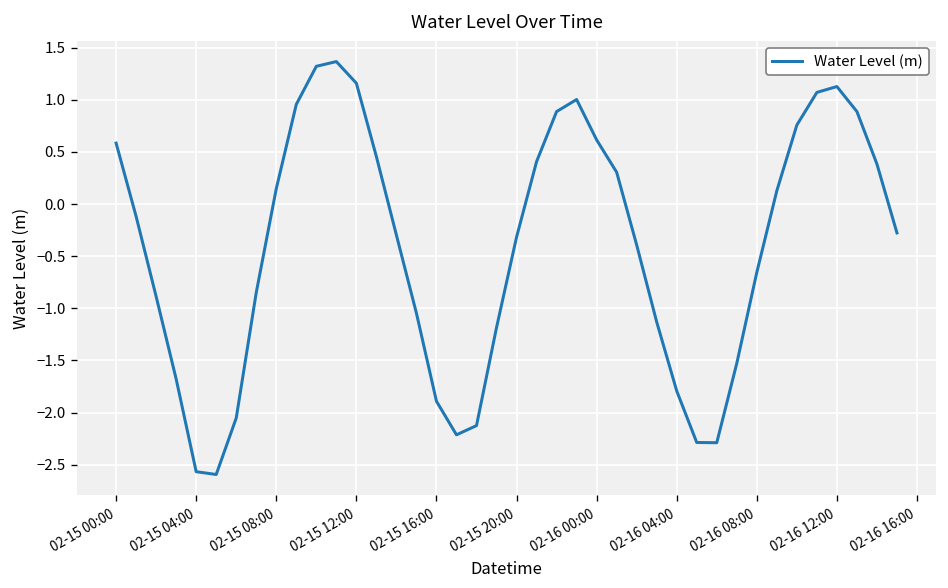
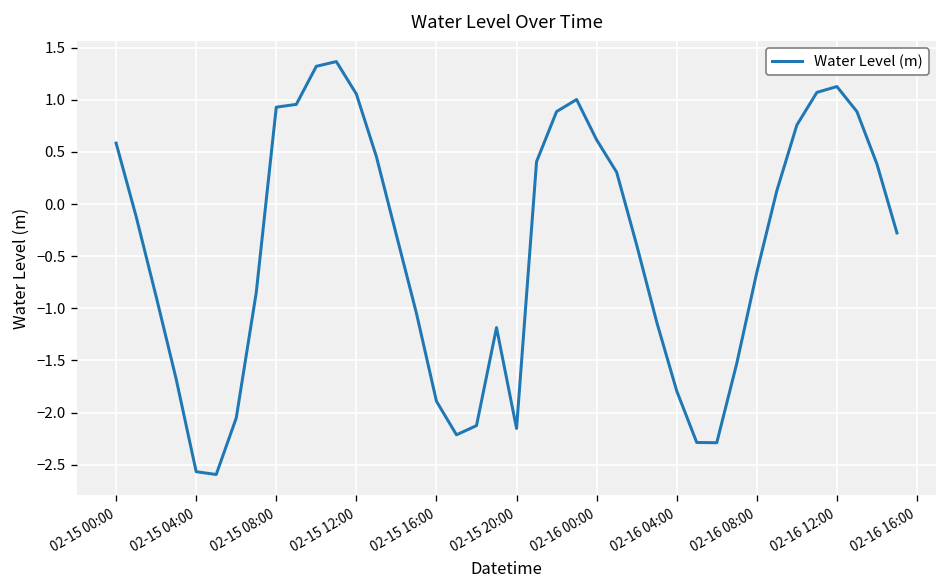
02-15 08:00: 0.1 -> 0.9
02-15 12:00: 1.2 -> 1.1
02-15 20:00: -0.3 -> -2.2
